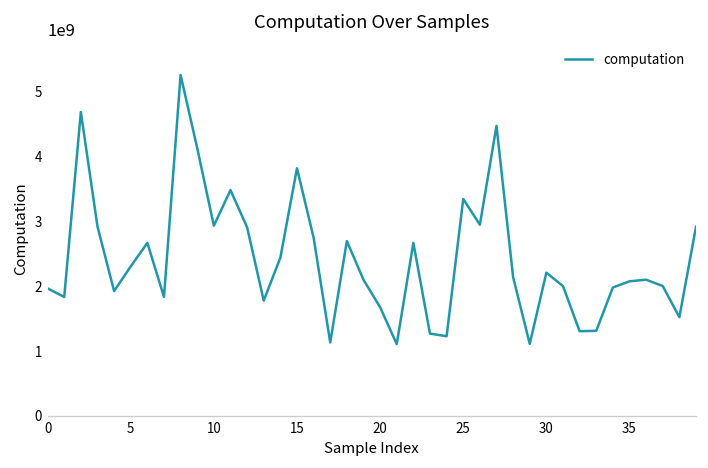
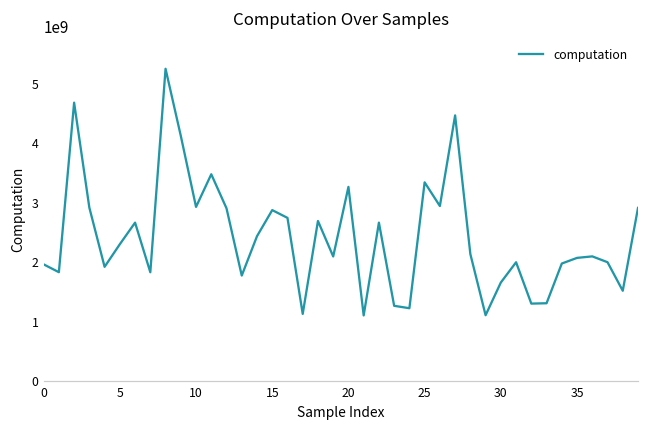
15: 3800000000 -> 2900000000
20: 1700000000 -> 3300000000
30: 2200000000 -> 1700000000
